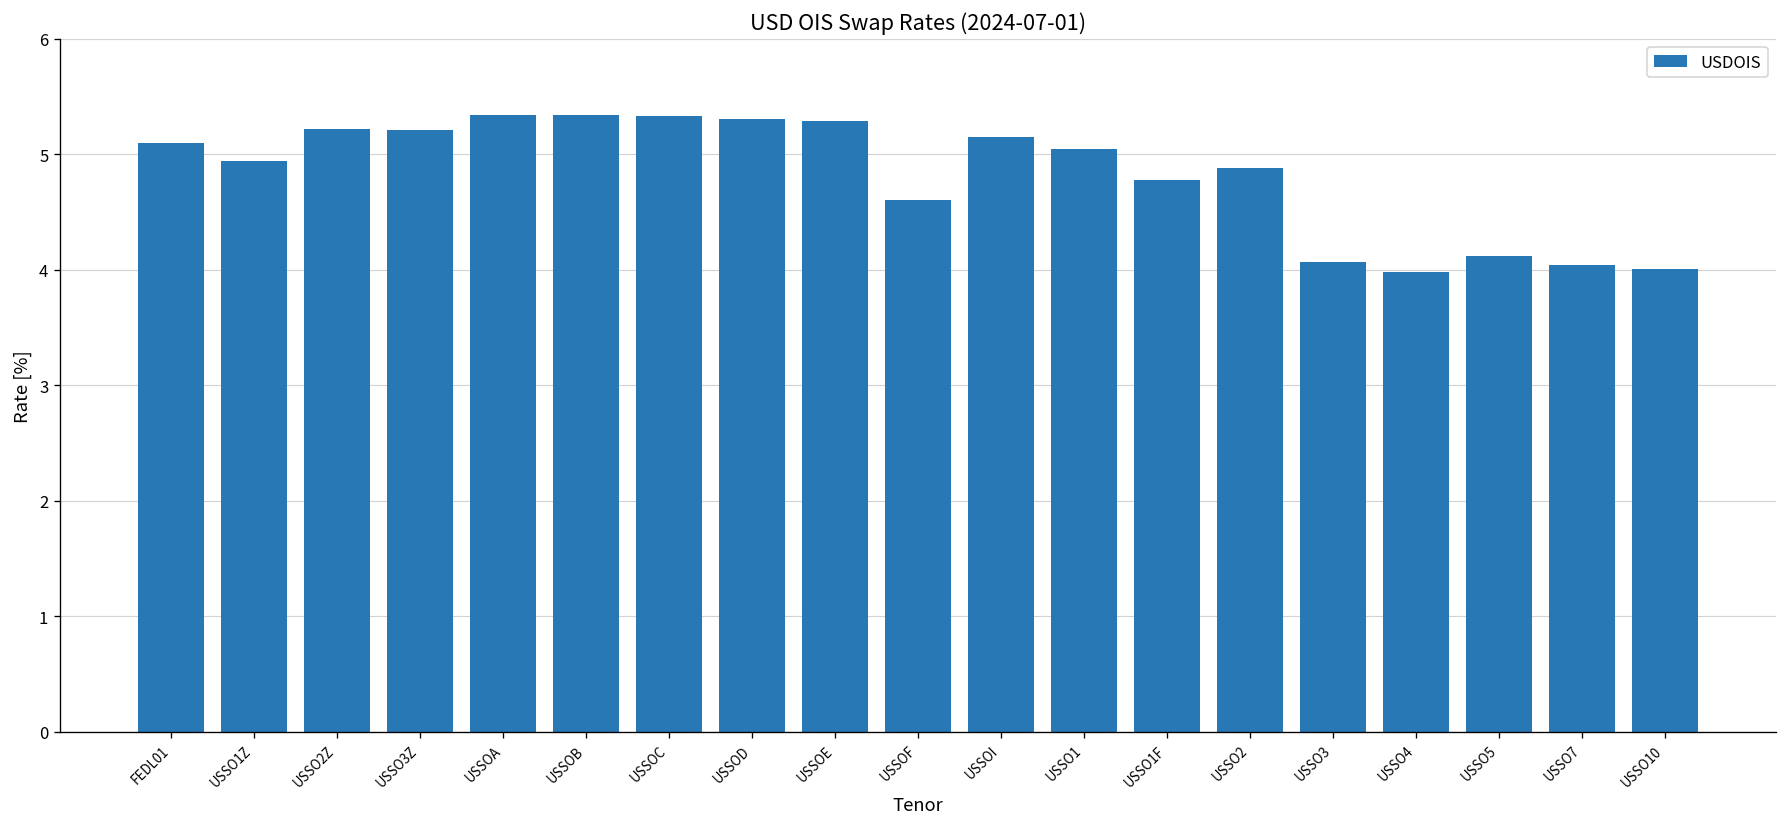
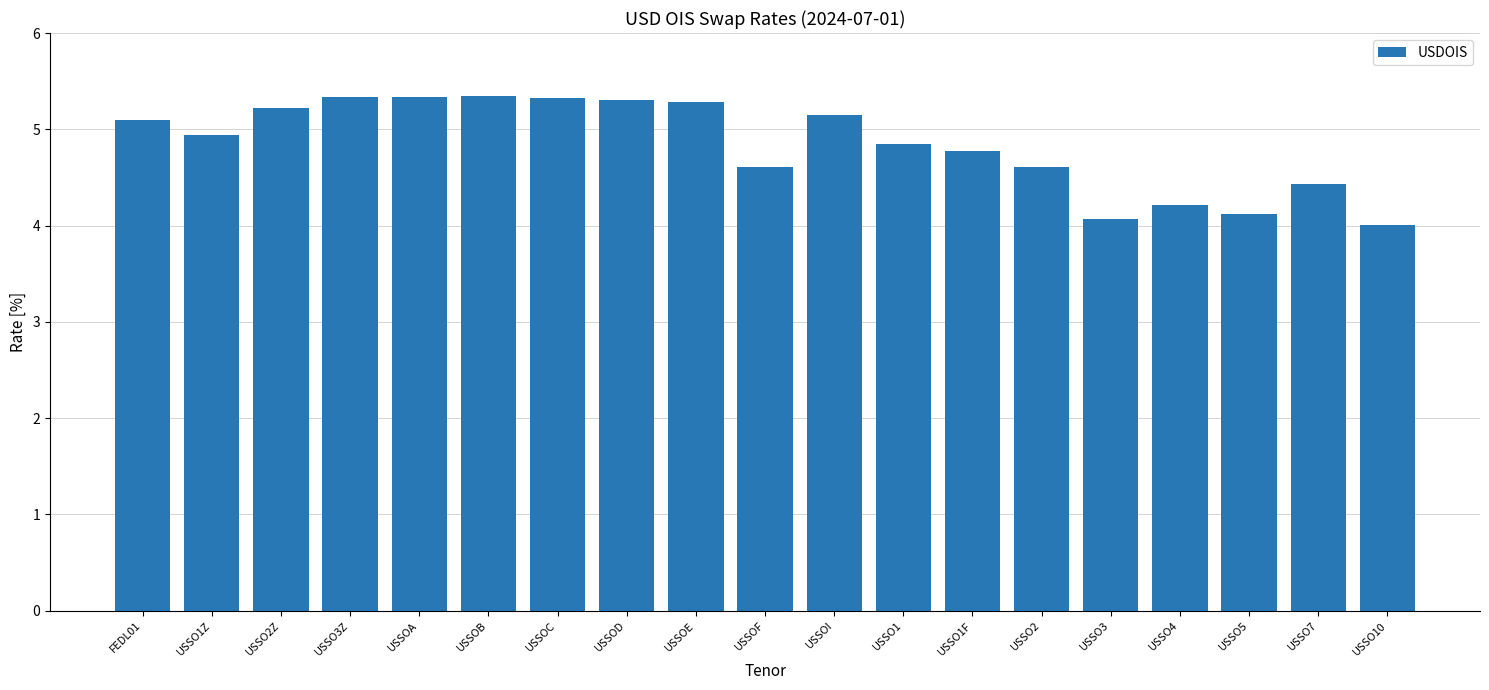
USSO3Z: 5.2 -> 5.3
USSO1: 5.0 -> 4.8
USSO2: 4.9 -> 4.6
USSO4: 4.0 -> 4.2
USSO7: 4.0 -> 4.4
